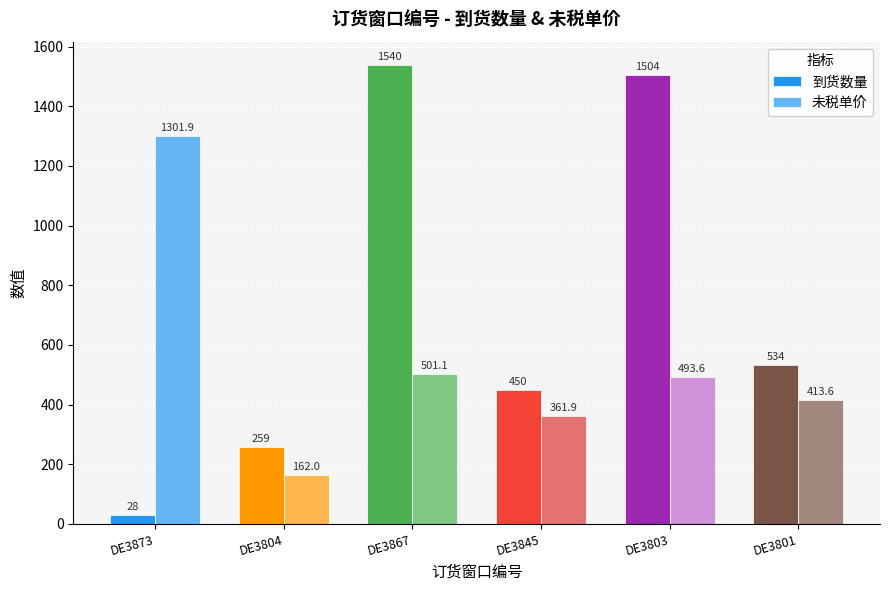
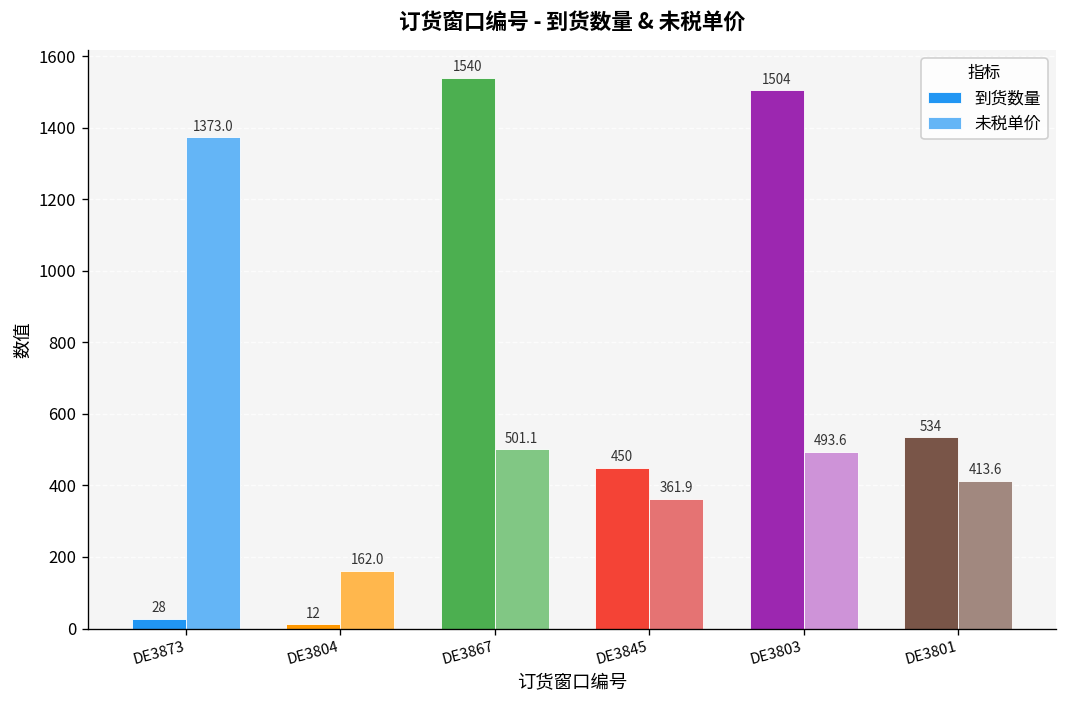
未税单价, DE3873: 1301.9 -> 1373.0
到货数量, DE3804: 259 -> 12
